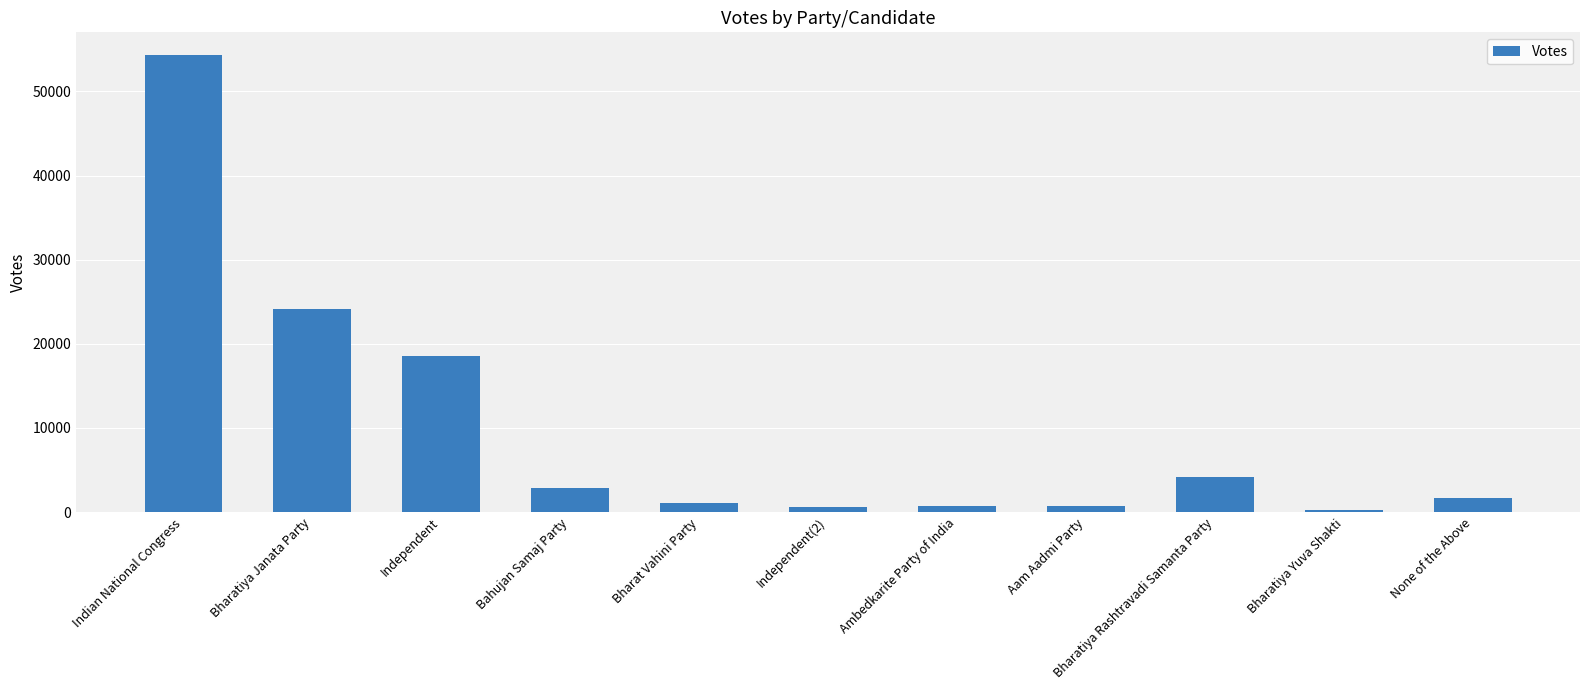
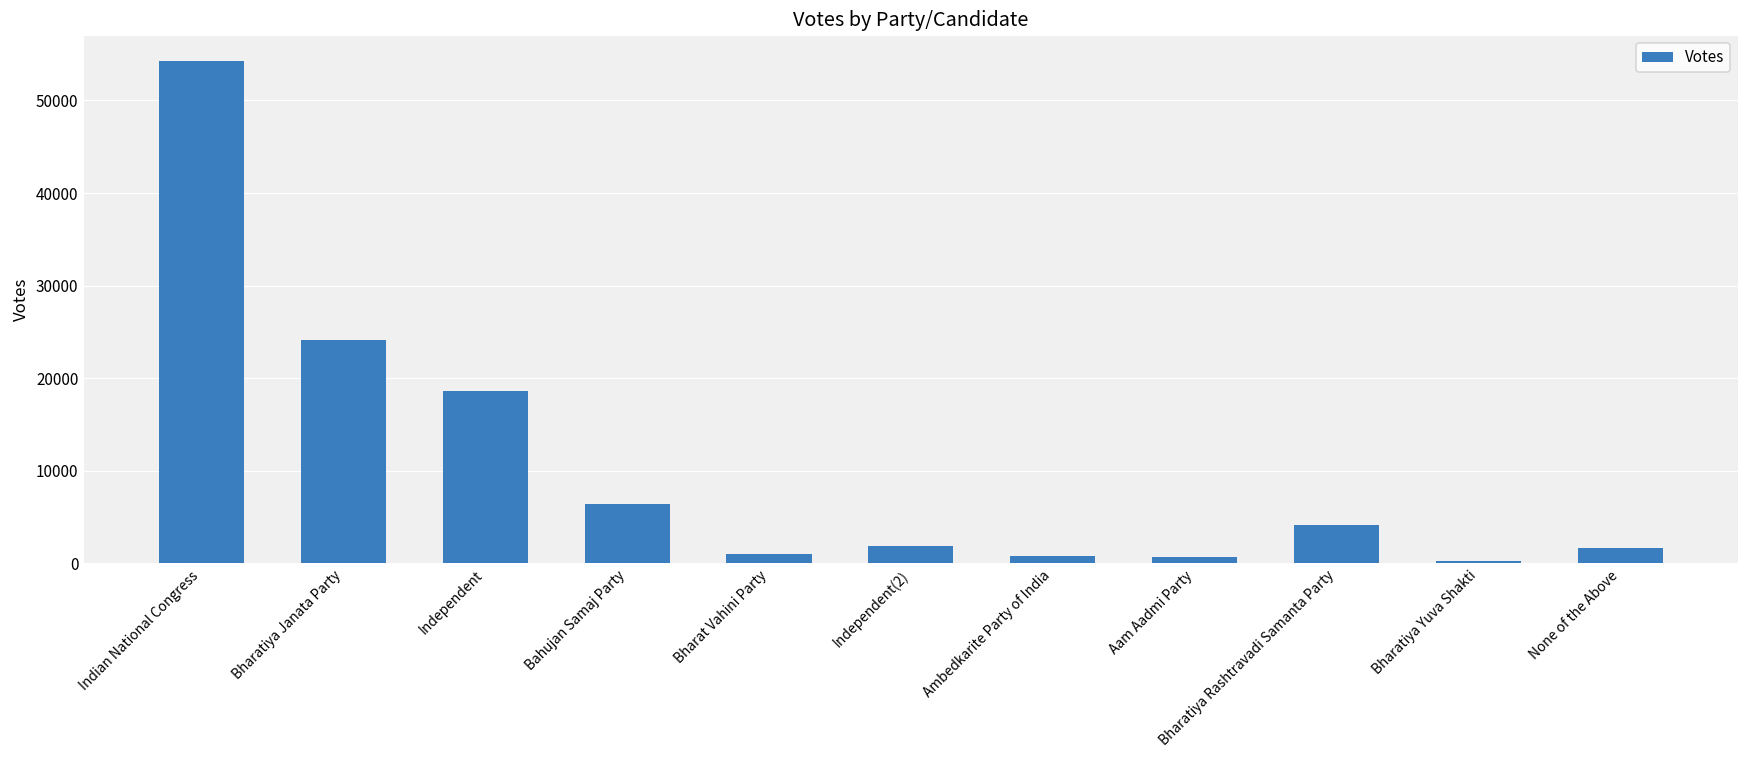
Bahujan Samaj Party: 3000 -> 6000
Independent(2): 1000 -> 2000
